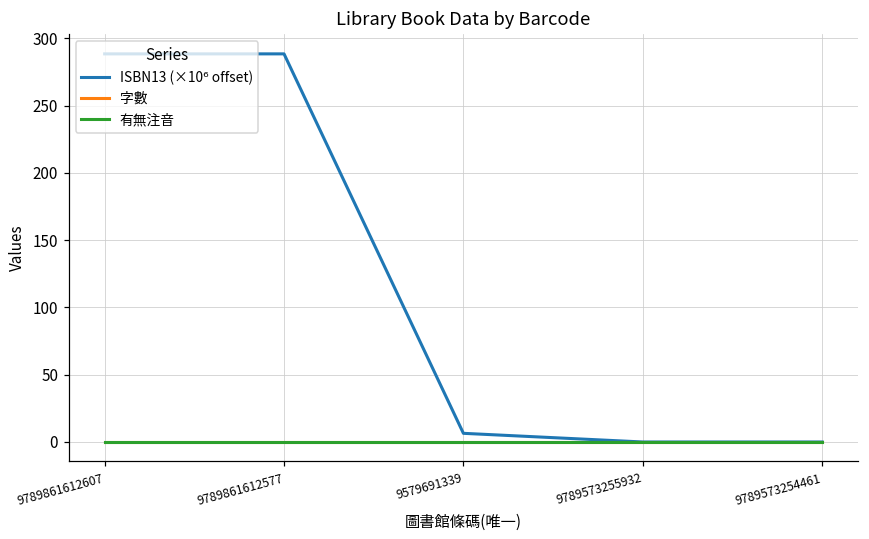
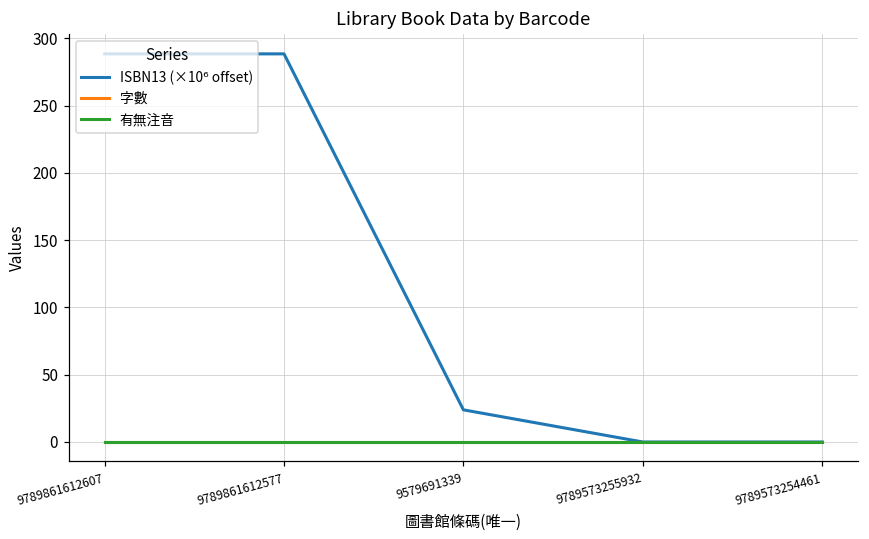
ISBN13 (×10⁶ offset), 9579691339: 6 -> 24
